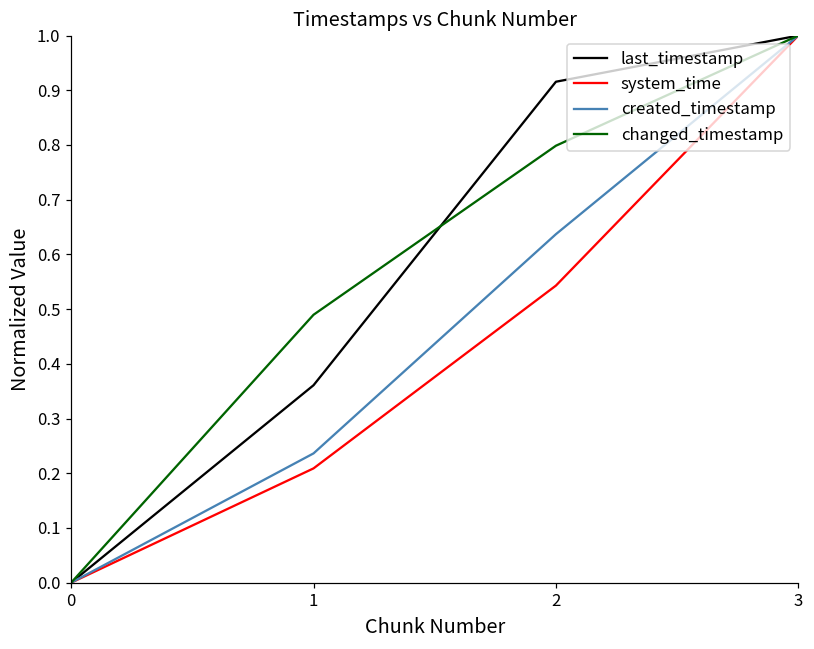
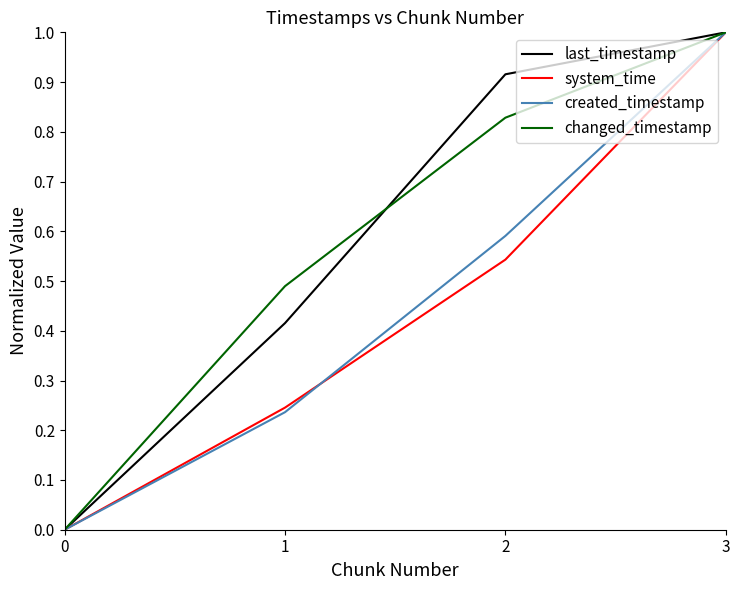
last_timestamp, 1: 0.36 -> 0.42
system_time, 1: 0.21 -> 0.25
created_timestamp, 2: 0.64 -> 0.59
changed_timestamp, 2: 0.80 -> 0.83
